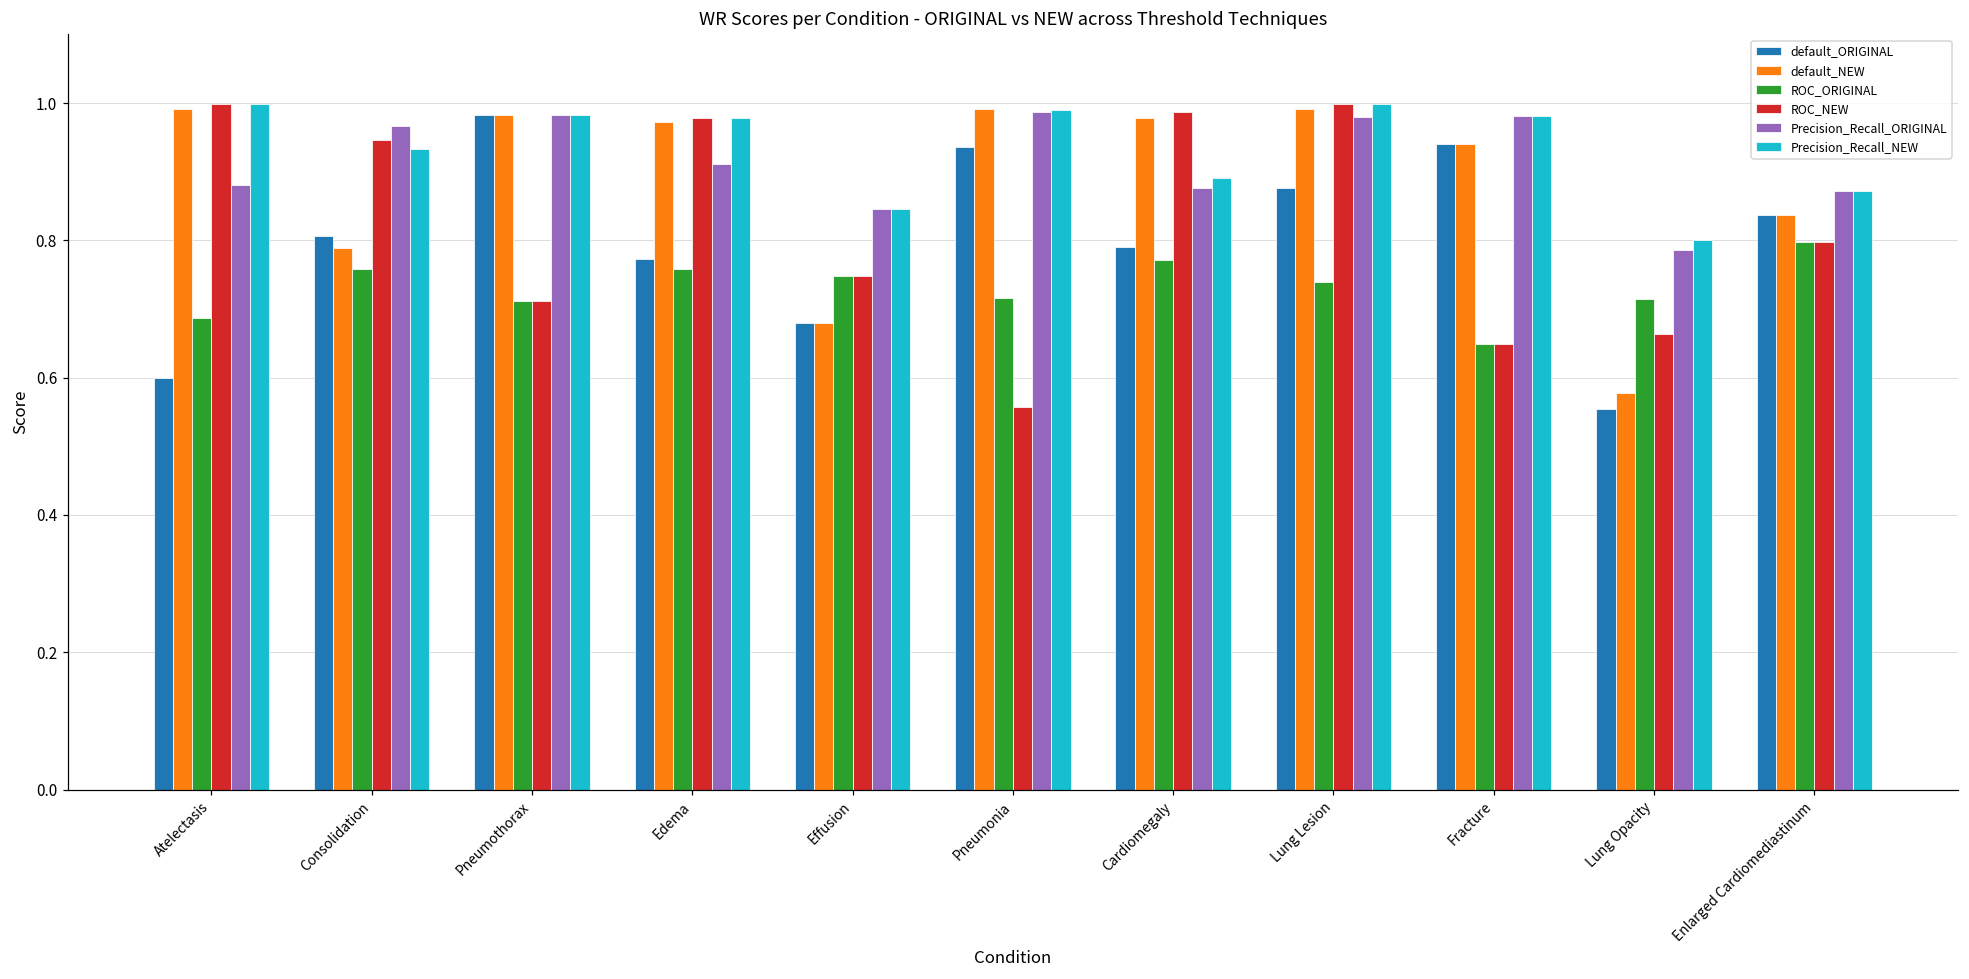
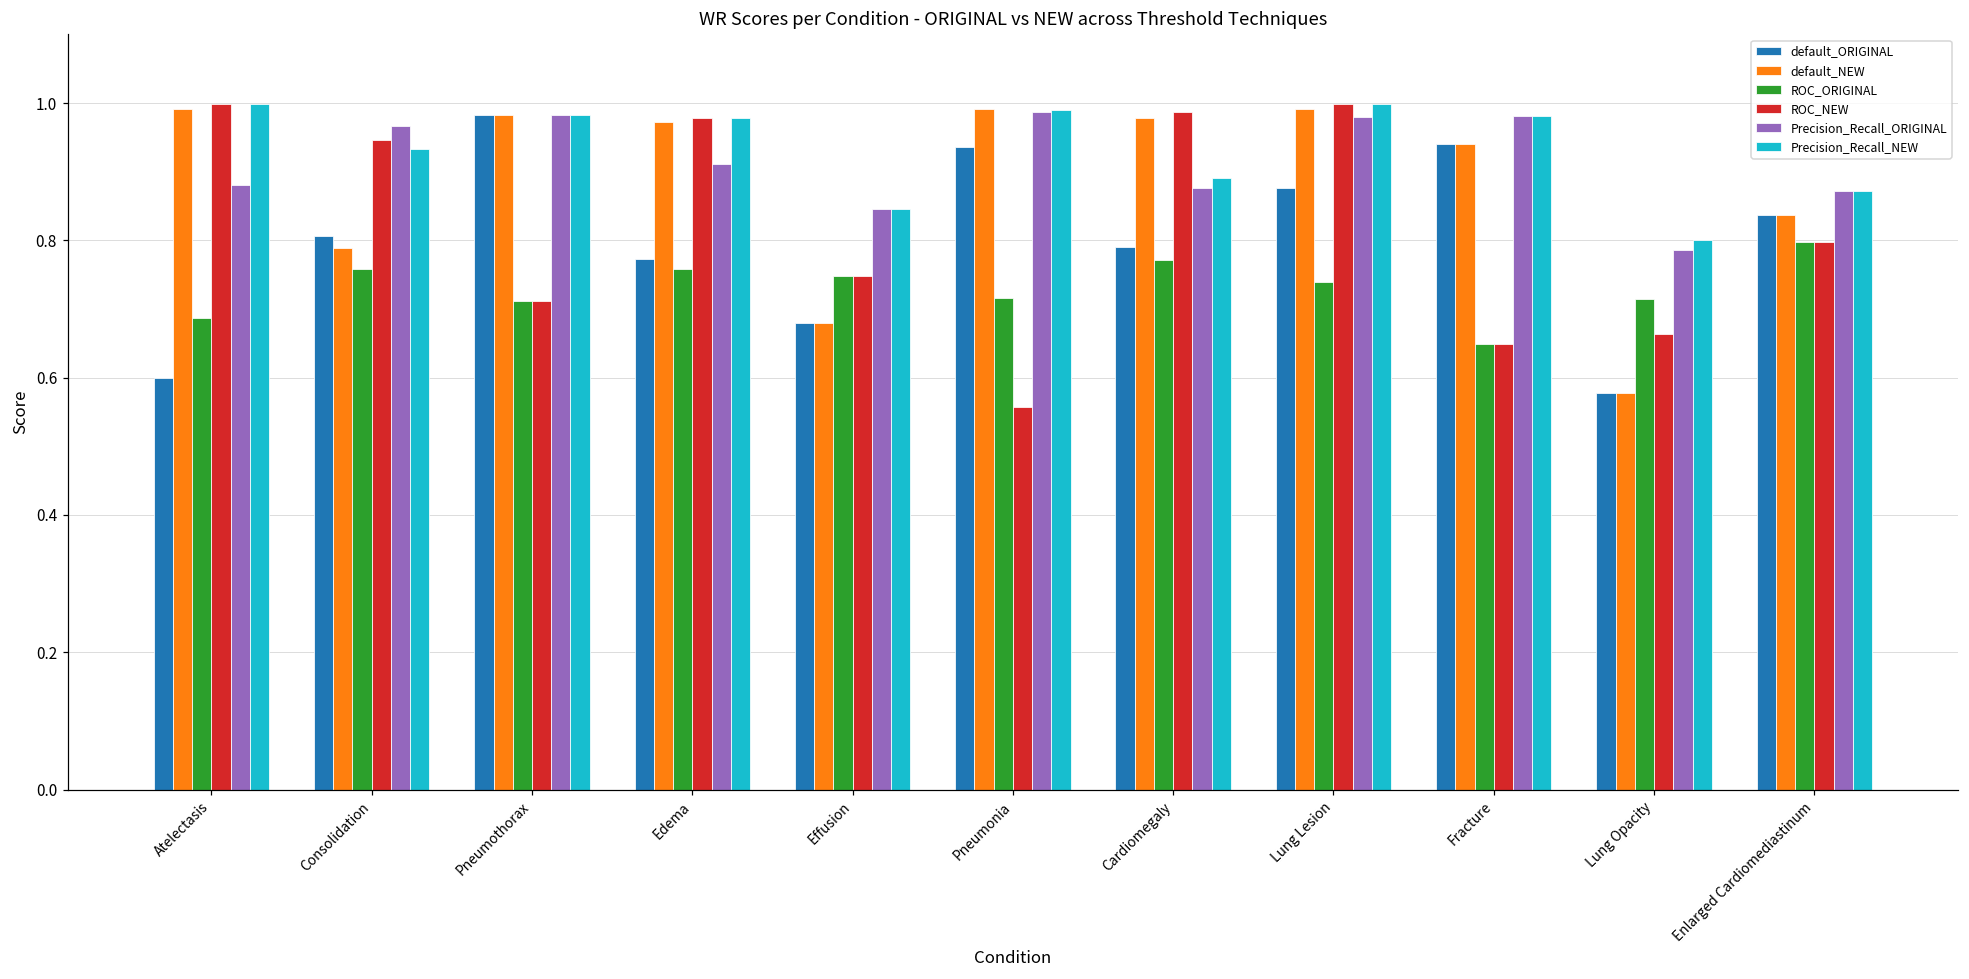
default_ORIGINAL, Lung Opacity: 0.56 -> 0.58
